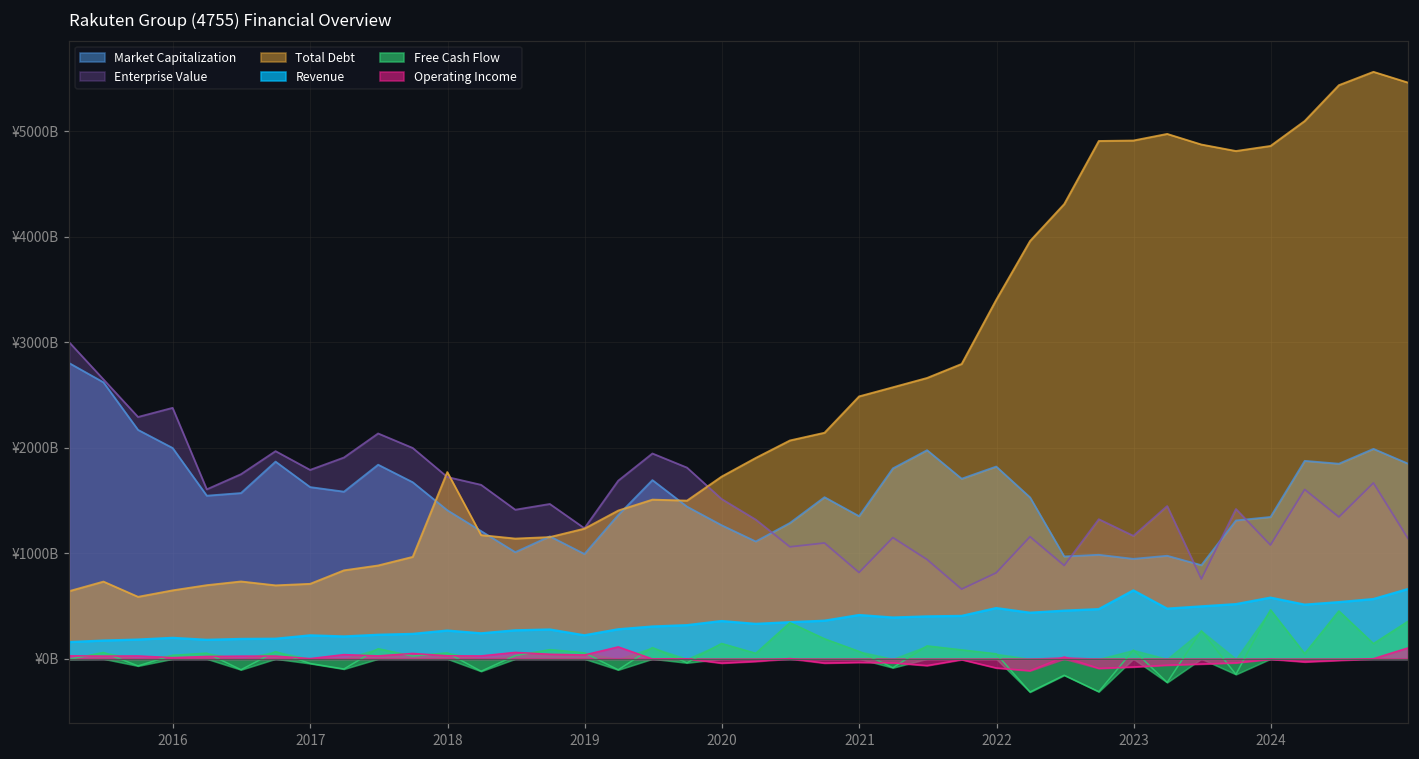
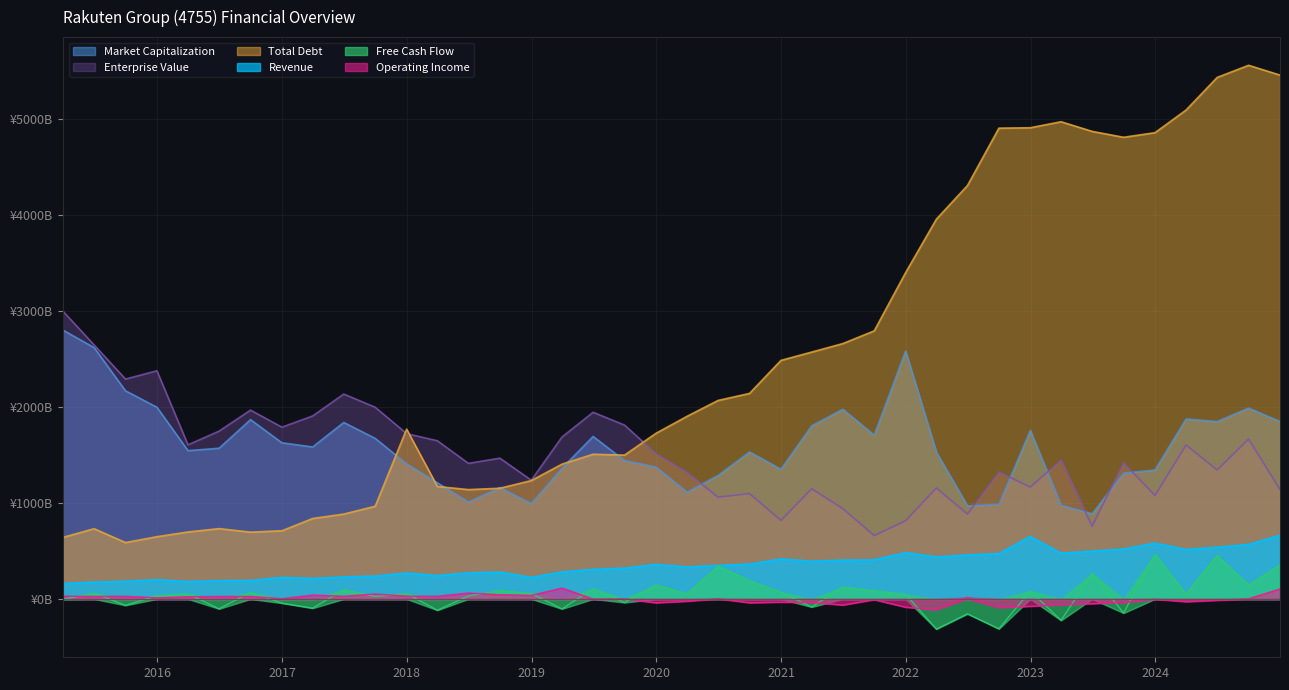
Market Capitalization, 2020: ¥1300000000000 -> ¥1400000000000
Market Capitalization, 2022: ¥1800000000000 -> ¥2600000000000
Market Capitalization, 2023: ¥900000000000 -> ¥1800000000000
